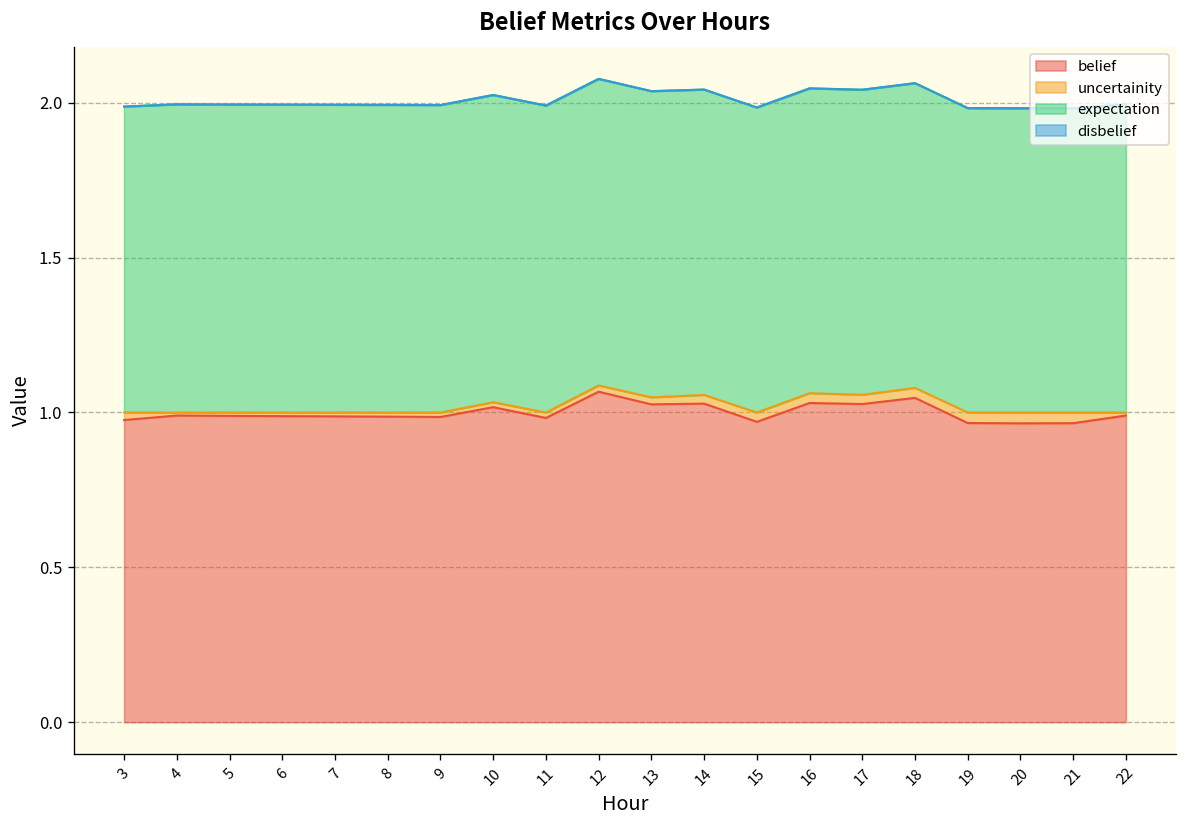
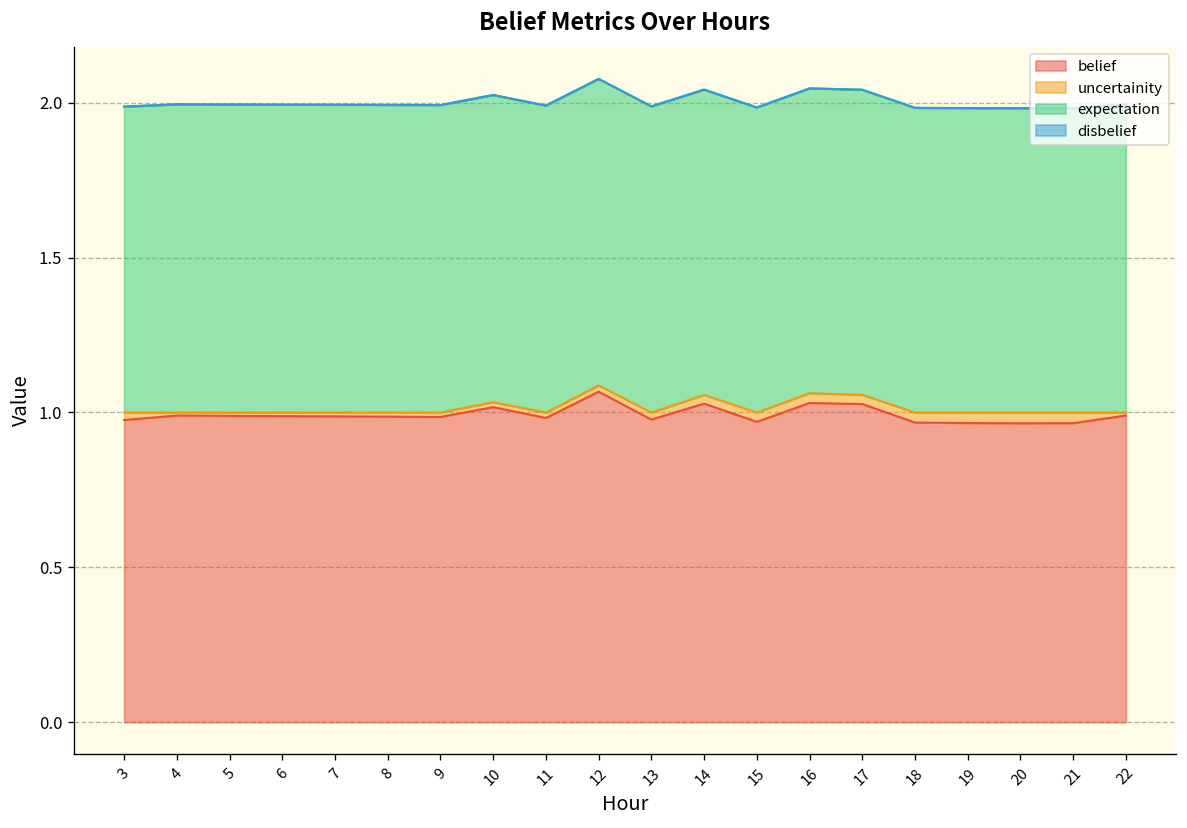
belief, 13: 1.03 -> 0.98
belief, 18: 1.05 -> 0.97
